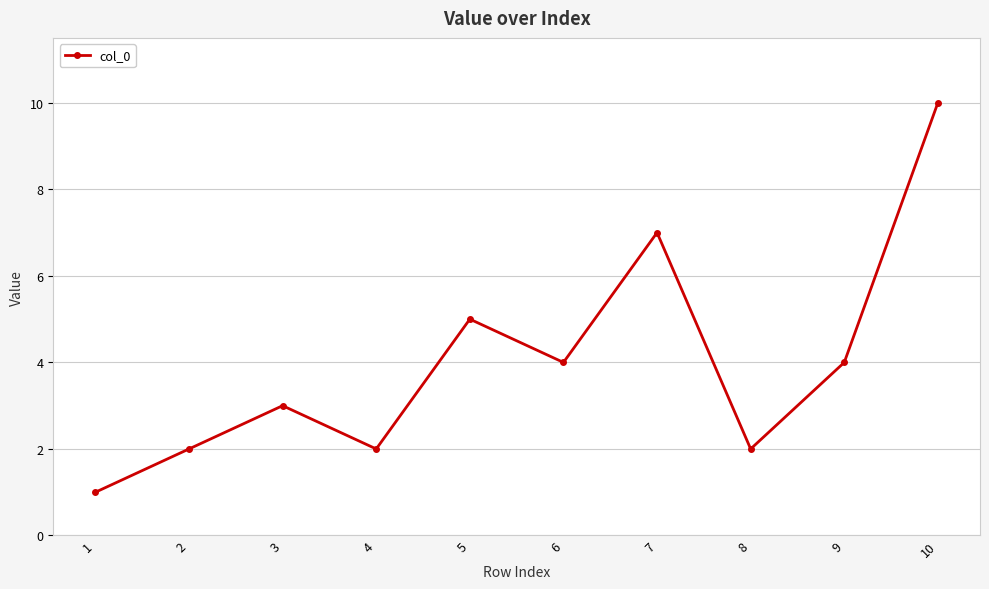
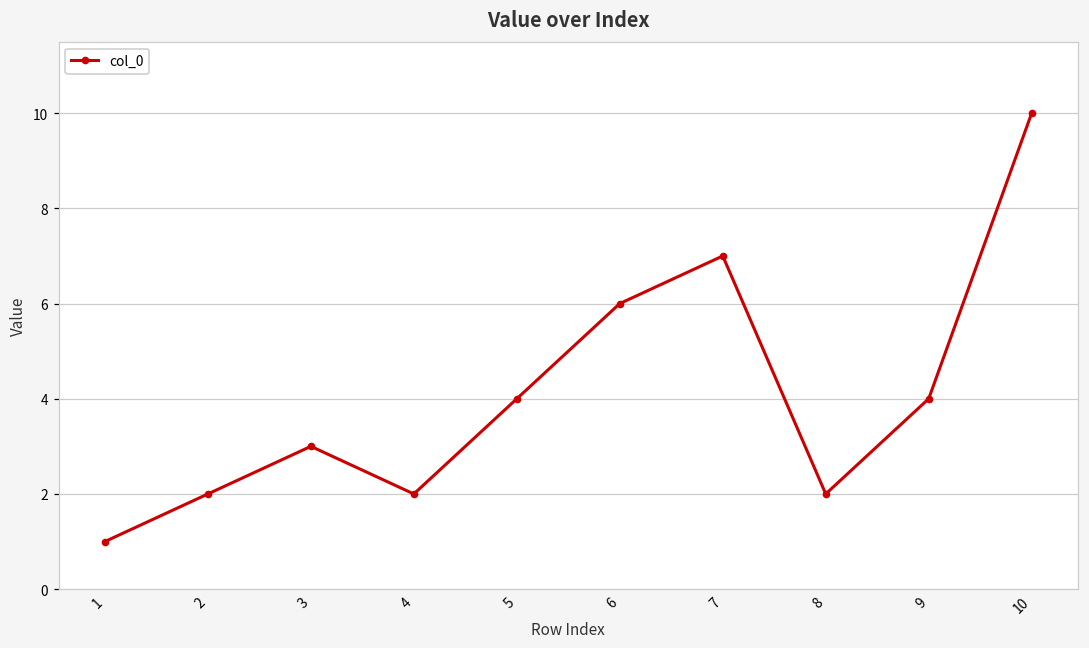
5: 5 -> 4
6: 4 -> 6
